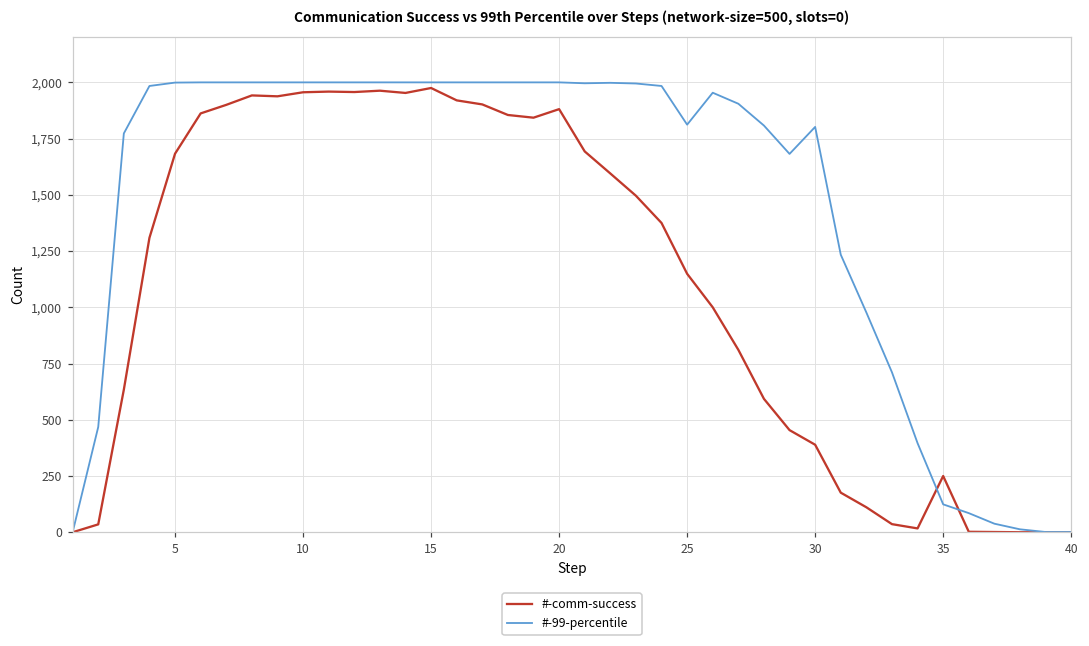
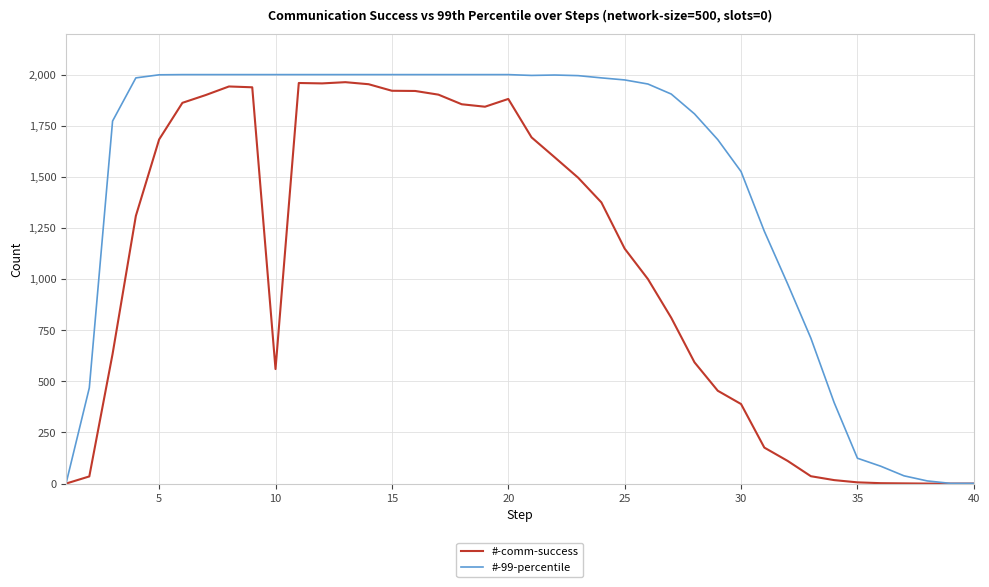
#-comm-success, 10: 1,960 -> 560
#-comm-success, 15: 1,980 -> 1,920
#-99-percentile, 25: 1,810 -> 1,970
#-99-percentile, 30: 1,800 -> 1,530
#-comm-success, 35: 250 -> 10
